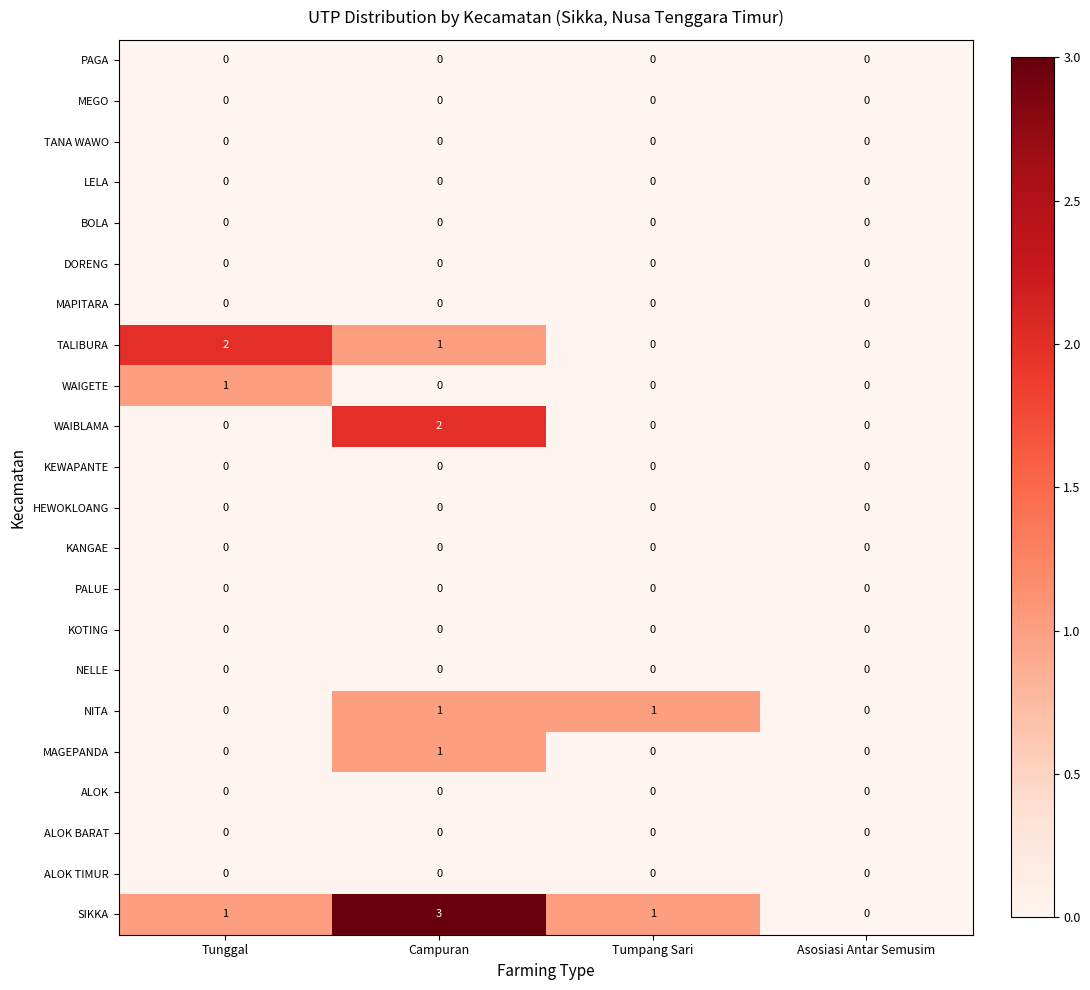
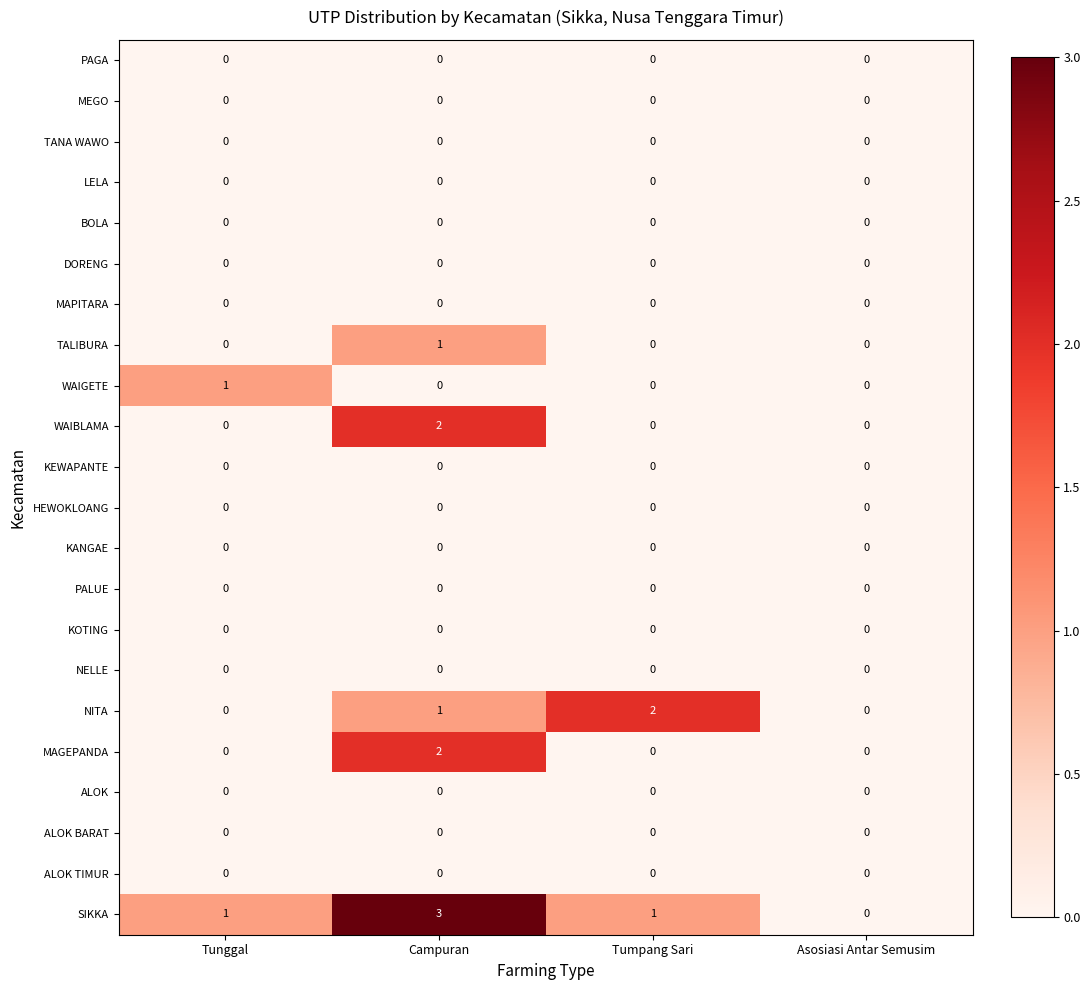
TALIBURA, Tunggal: 2 -> 0
NITA, Tumpang Sari: 1 -> 2
MAGEPANDA, Campuran: 1 -> 2
